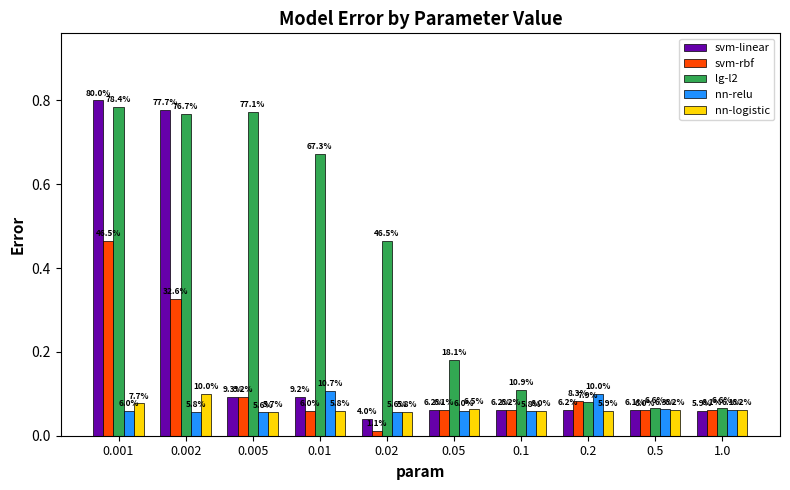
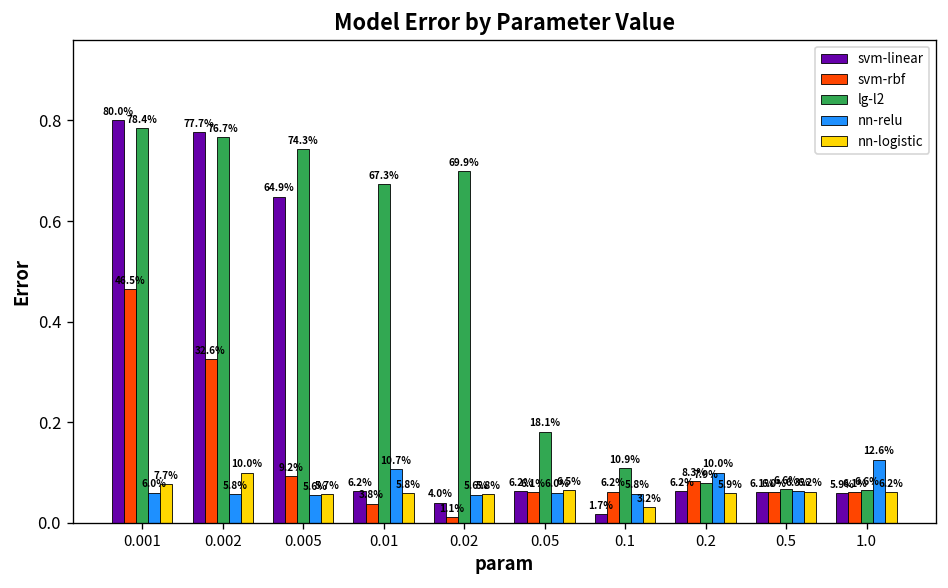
svm-linear, 0.005: 9.3% -> 64.9%
lg-l2, 0.005: 77.1% -> 74.3%
svm-linear, 0.01: 9.2% -> 6.2%
svm-rbf, 0.01: 6.0% -> 3.8%
lg-l2, 0.02: 46.5% -> 69.9%
svm-linear, 0.1: 6.2% -> 1.7%
nn-logistic, 0.1: 6.0% -> 3.2%
nn-relu, 1.0: 6.1% -> 12.6%
